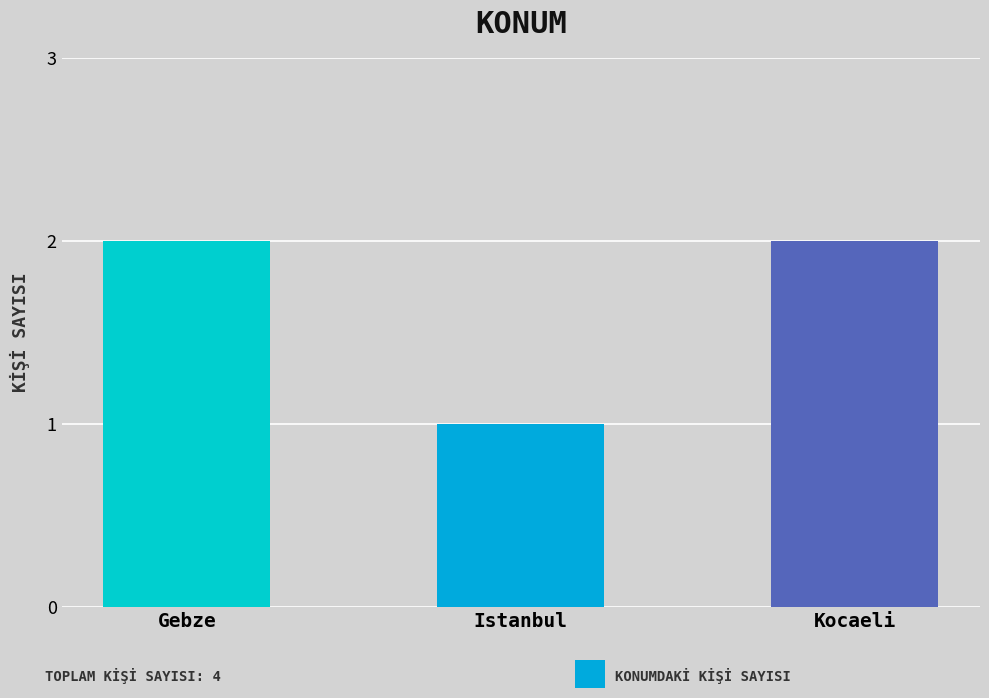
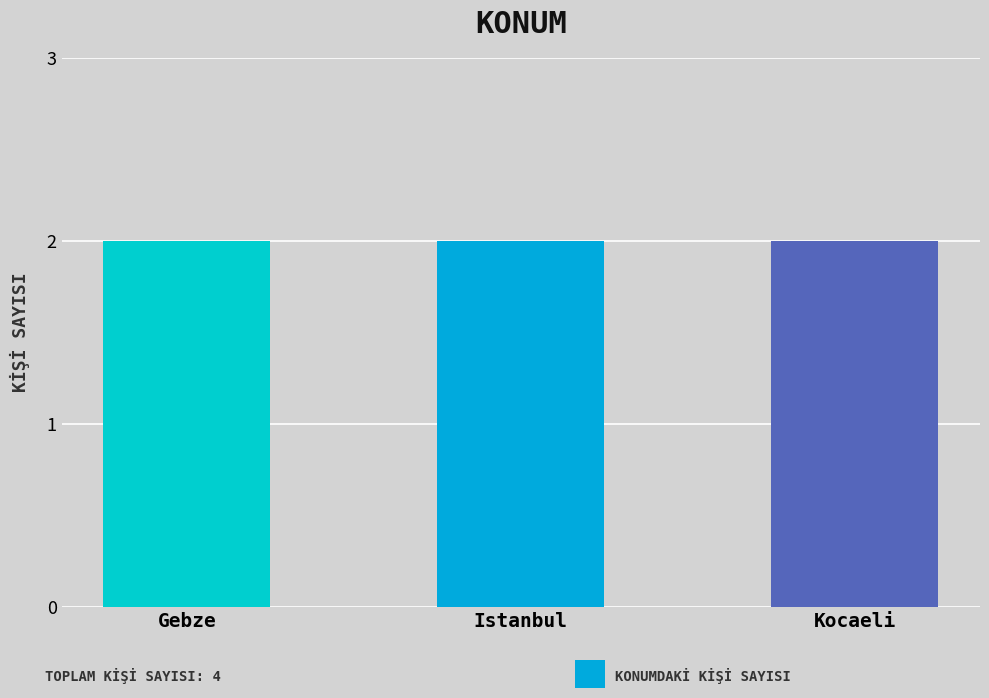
Istanbul: 1 -> 2
